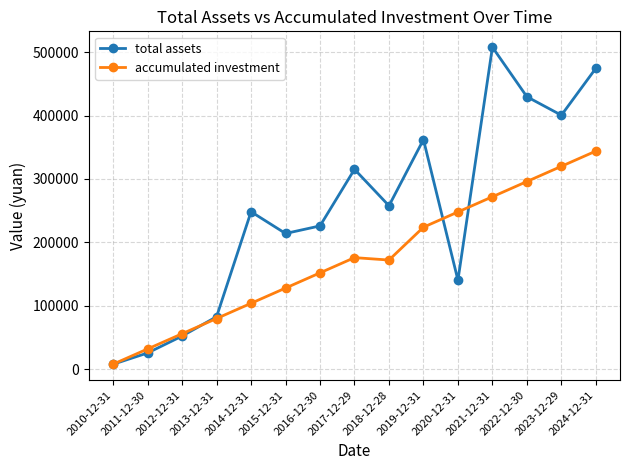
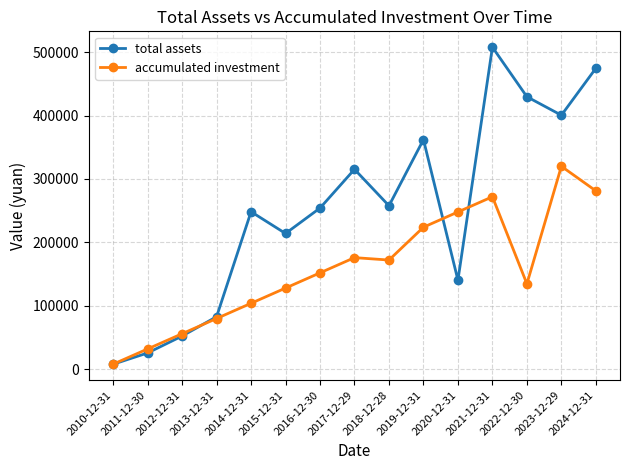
total assets, 2016-12-30: 230000 -> 250000
accumulated investment, 2022-12-30: 300000 -> 130000
accumulated investment, 2024-12-31: 340000 -> 280000
